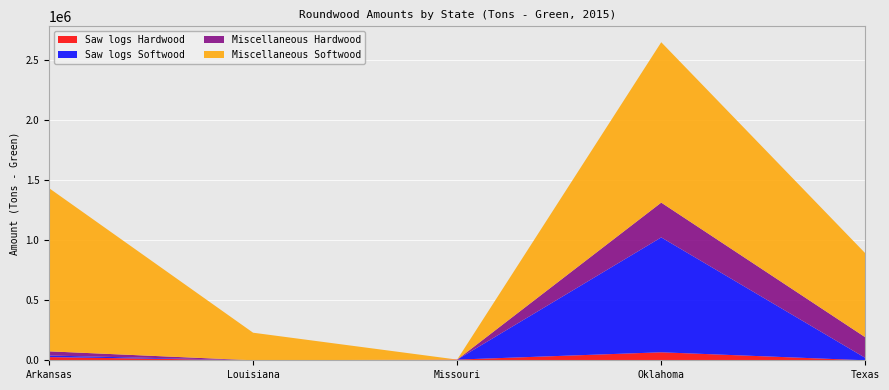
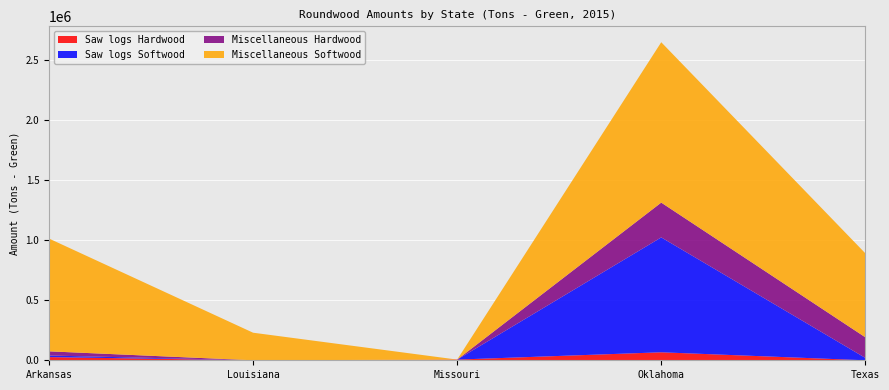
Miscellaneous Softwood, Arkansas: 1360000 -> 940000
